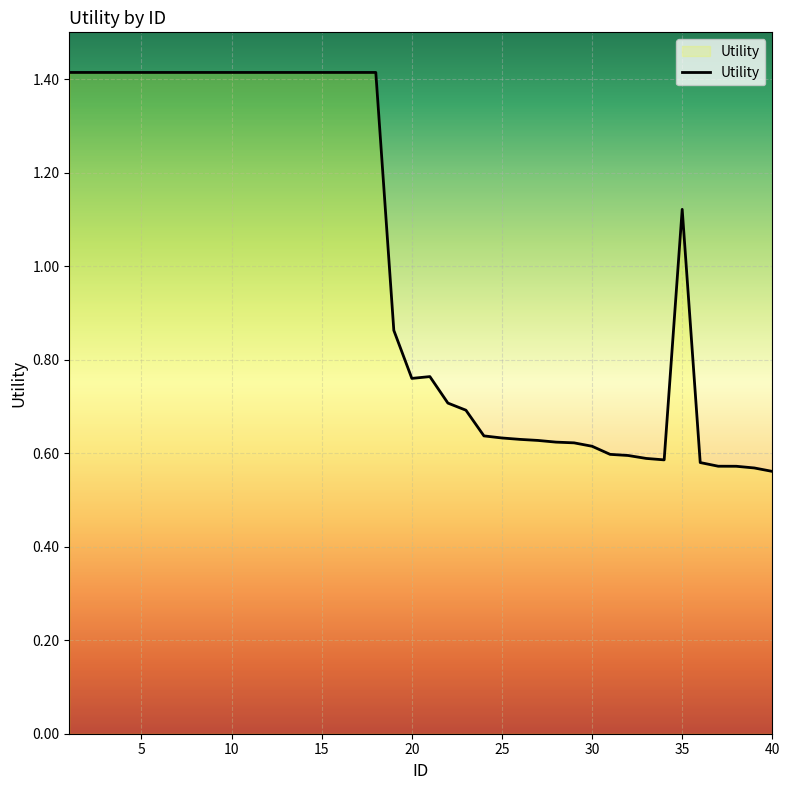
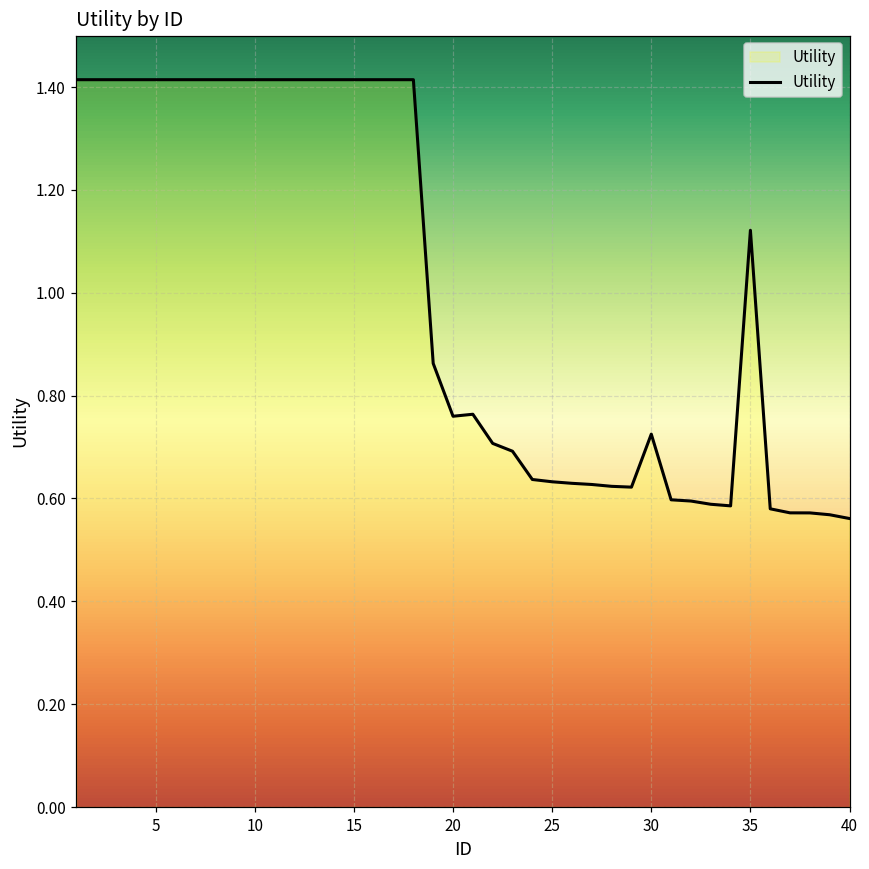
30: 0.61 -> 0.73
